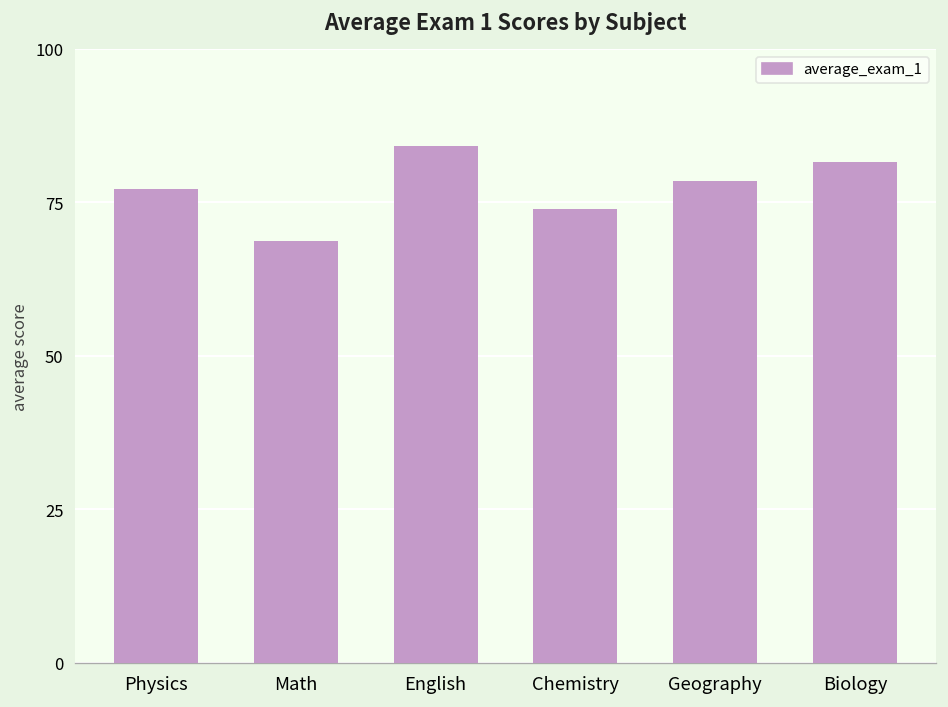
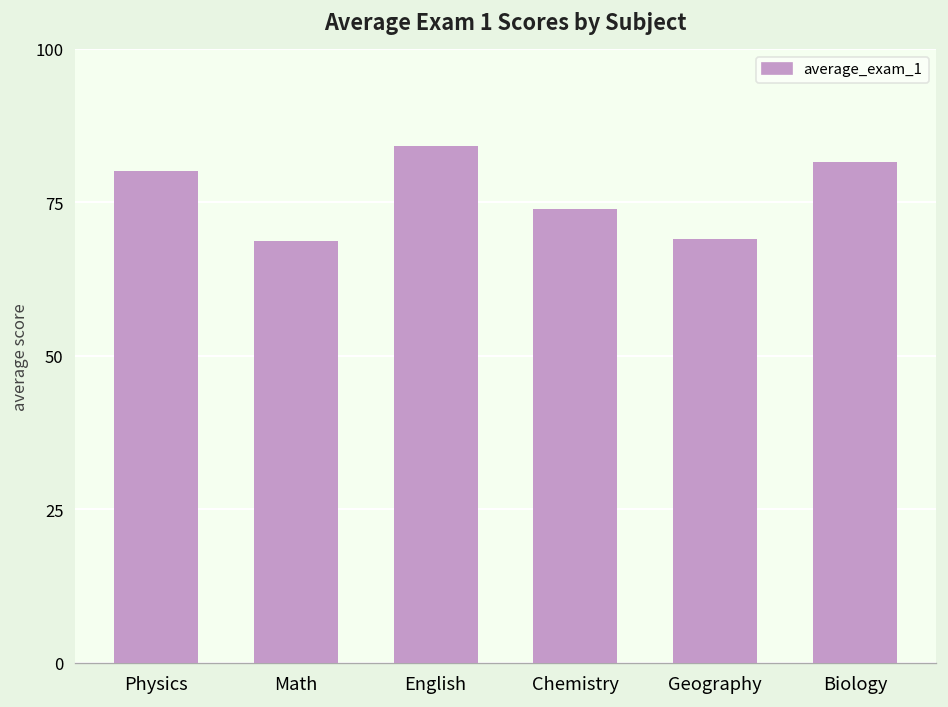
Physics: 77 -> 80
Geography: 78 -> 69
